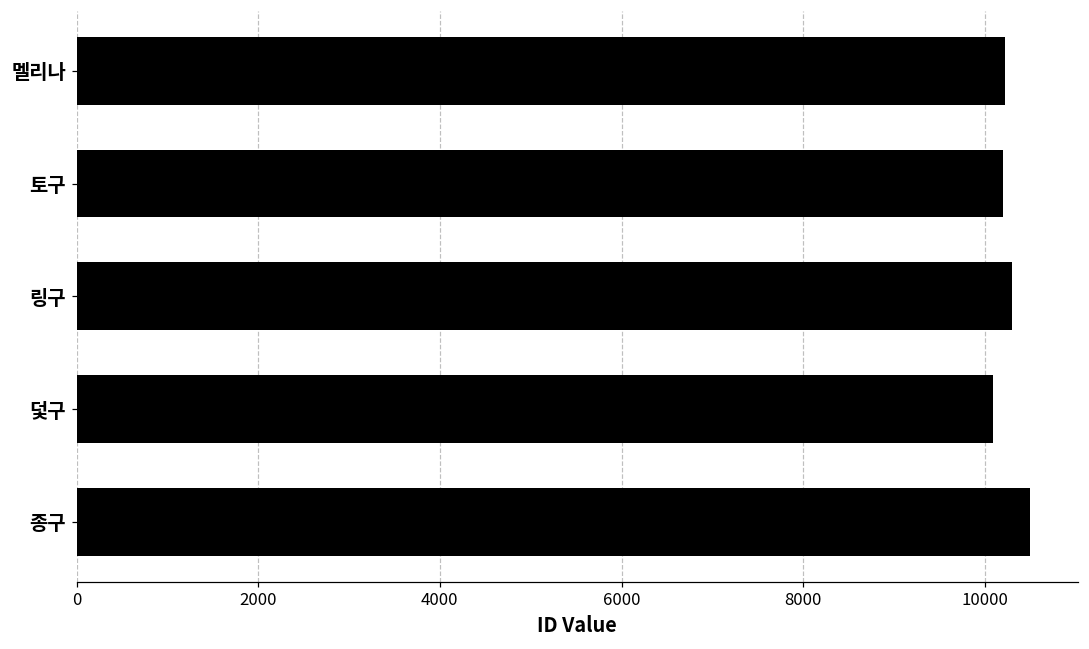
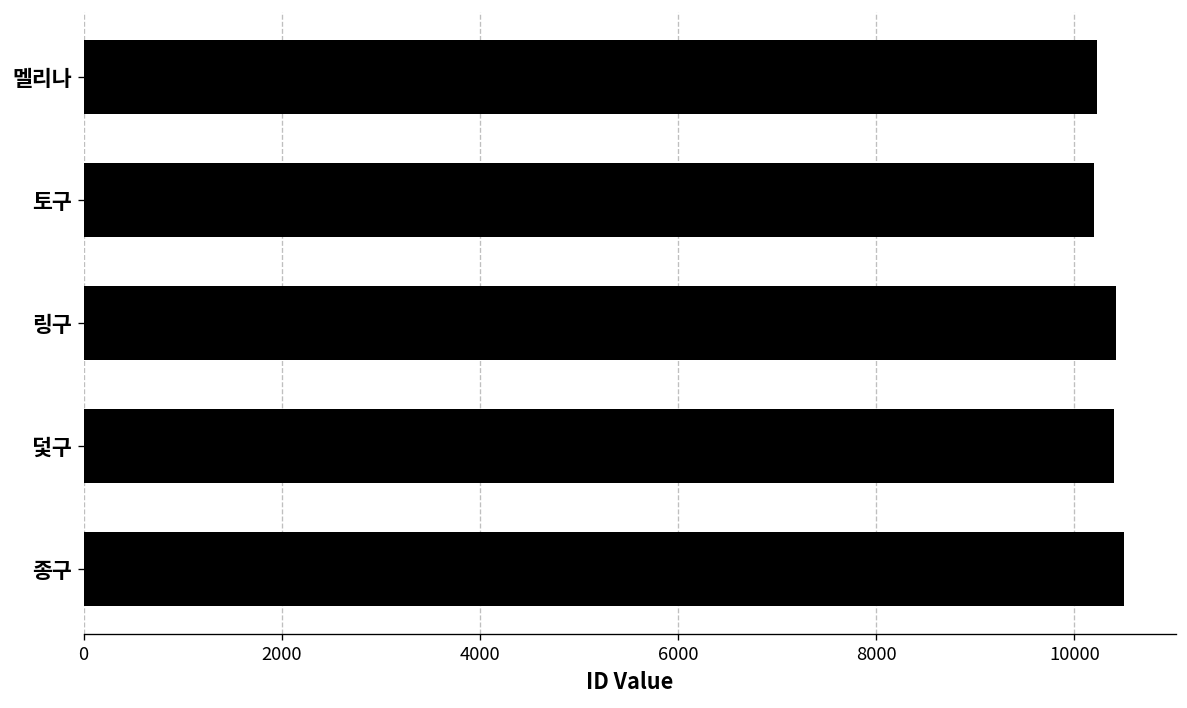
링구: 10300 -> 10400
덫구: 10100 -> 10400
